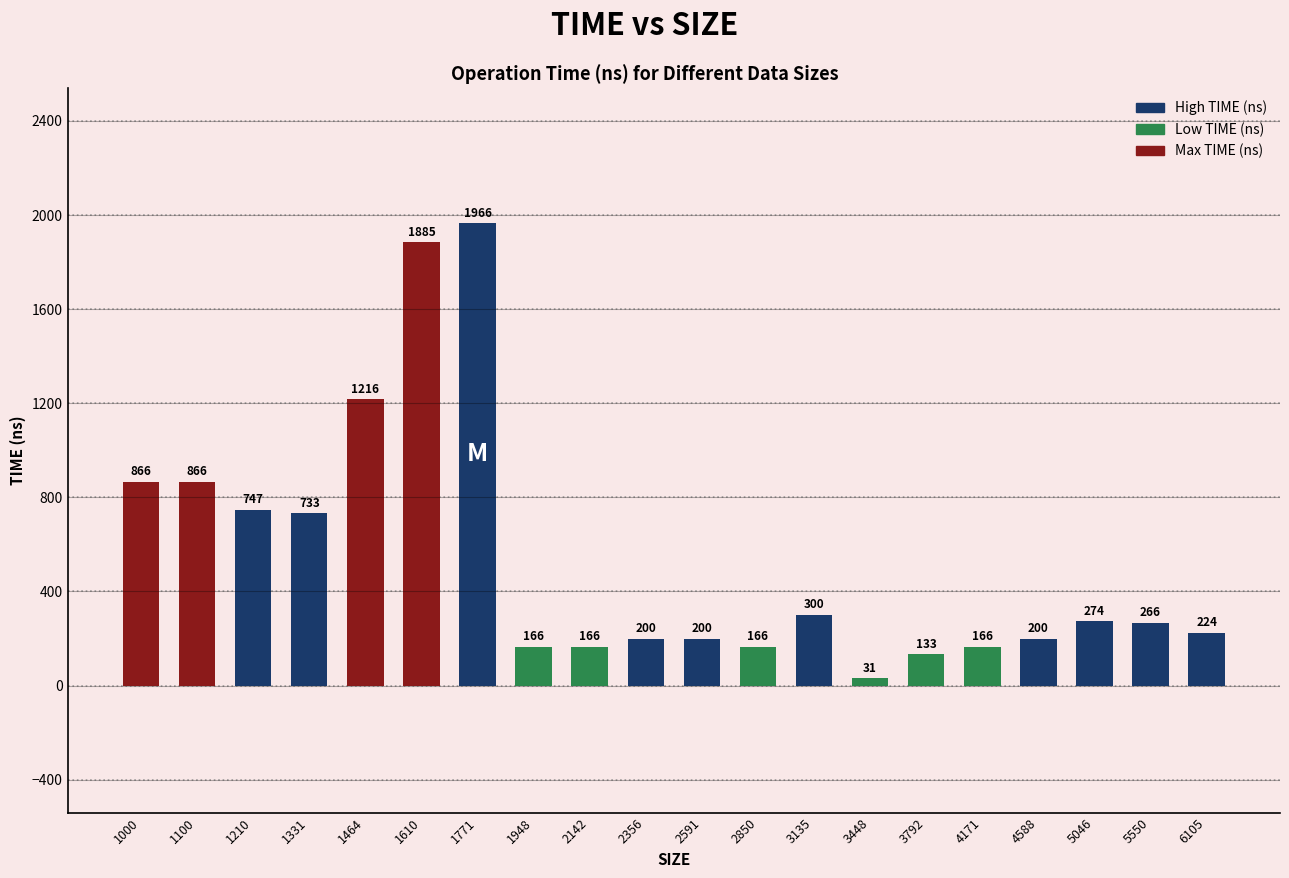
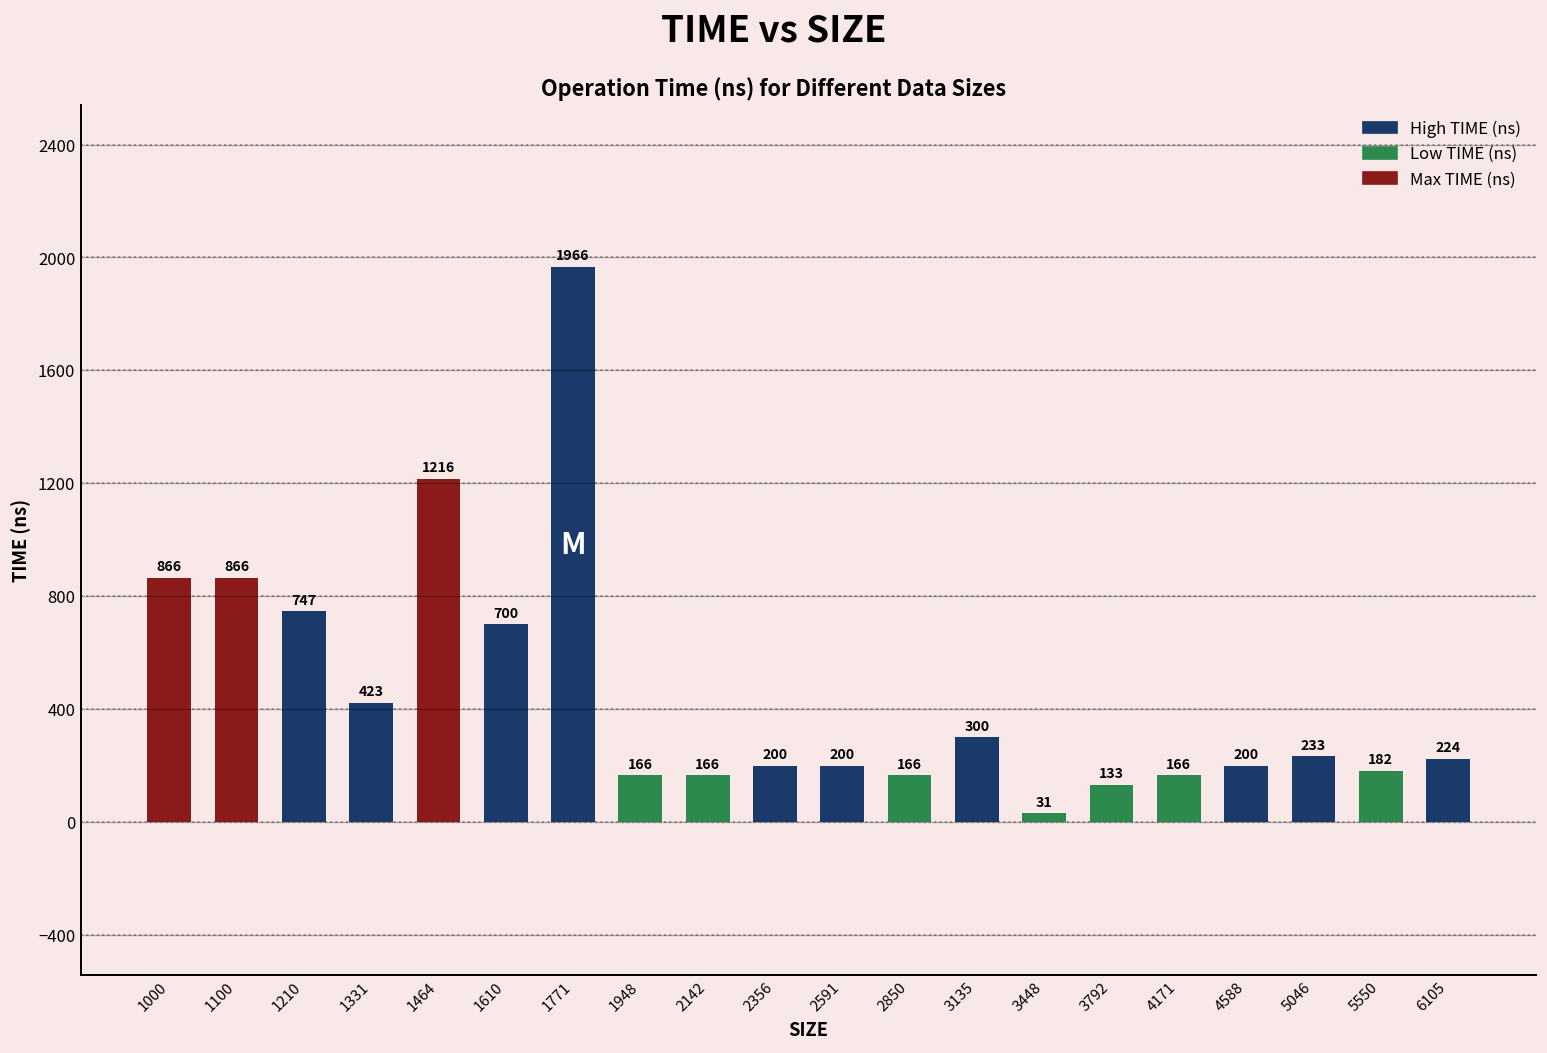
1331: 733 -> 423
1610: 1885 -> 700
5046: 274 -> 233
5550: 266 -> 182
